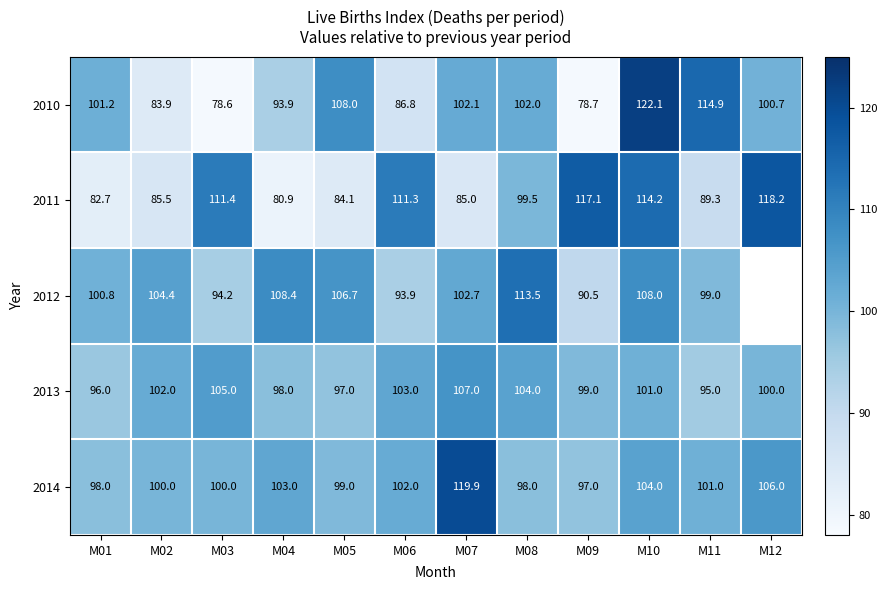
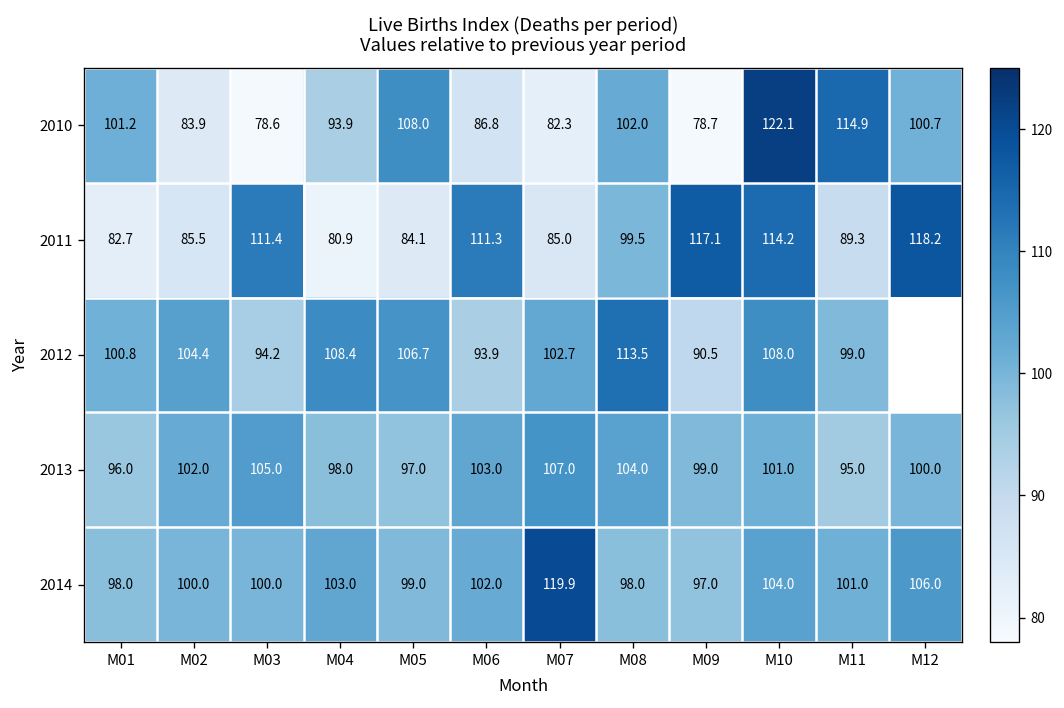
2010, M07: 102.1 -> 82.3
